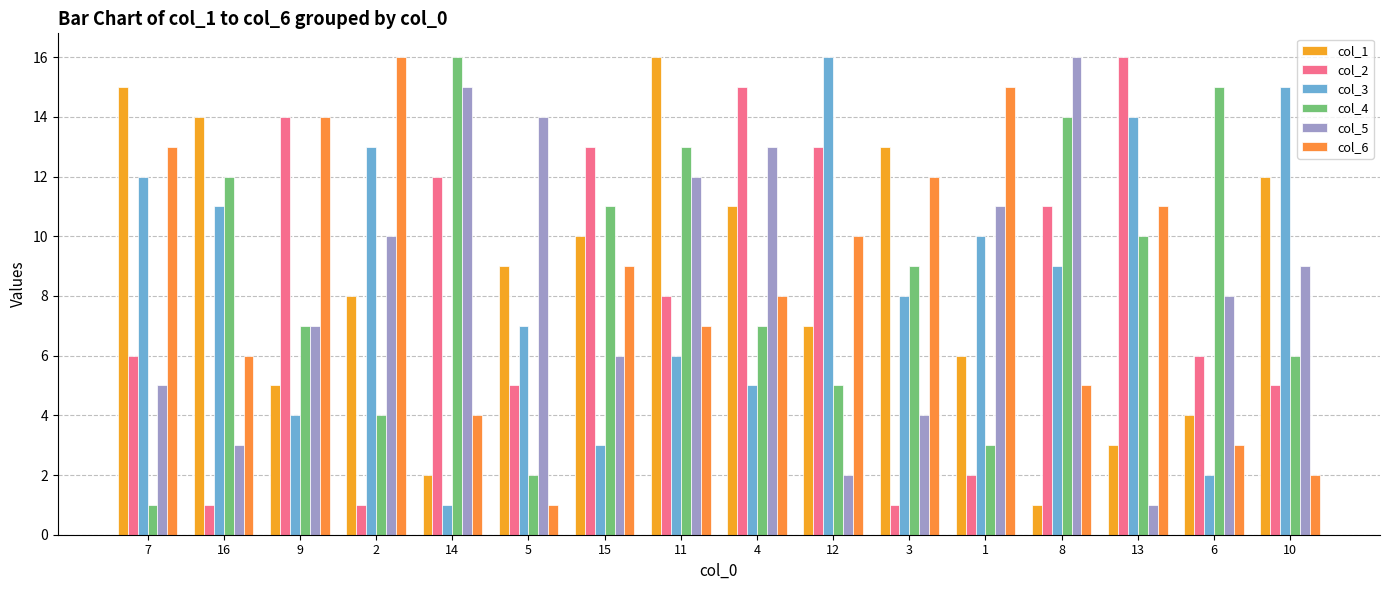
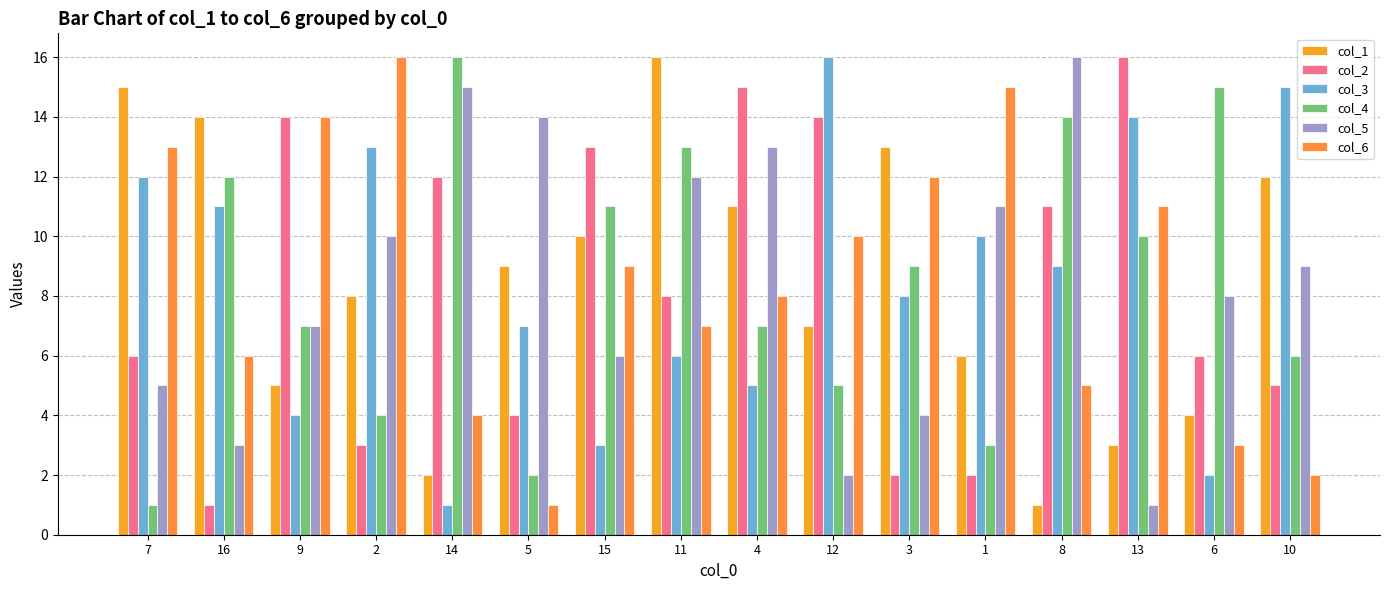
col_2, 2: 1 -> 3
col_2, 5: 5 -> 4
col_2, 12: 13 -> 14
col_2, 3: 1 -> 2
